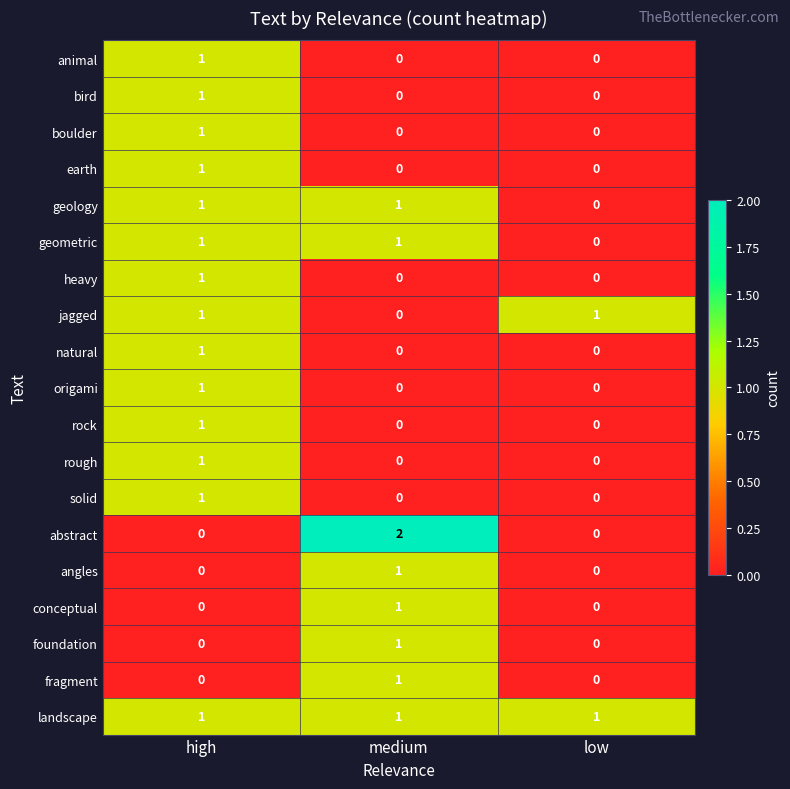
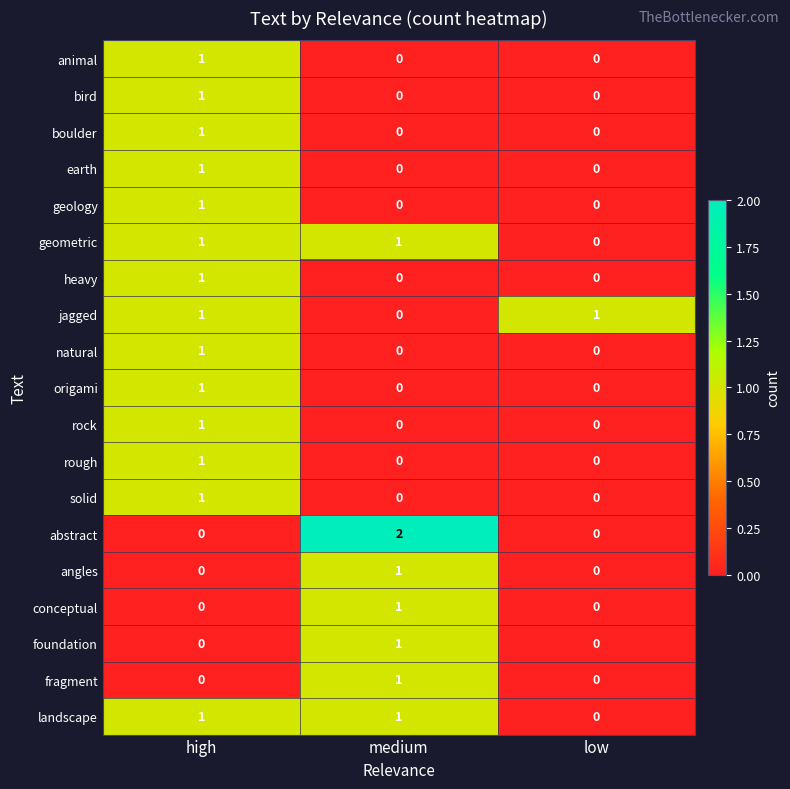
geology, medium: 1 -> 0
landscape, low: 1 -> 0
